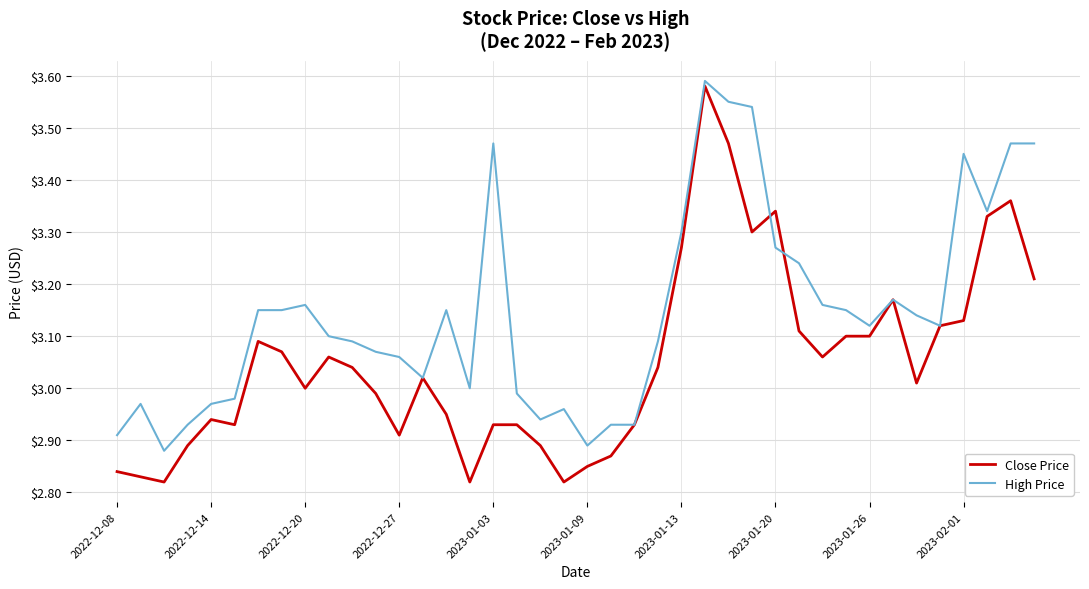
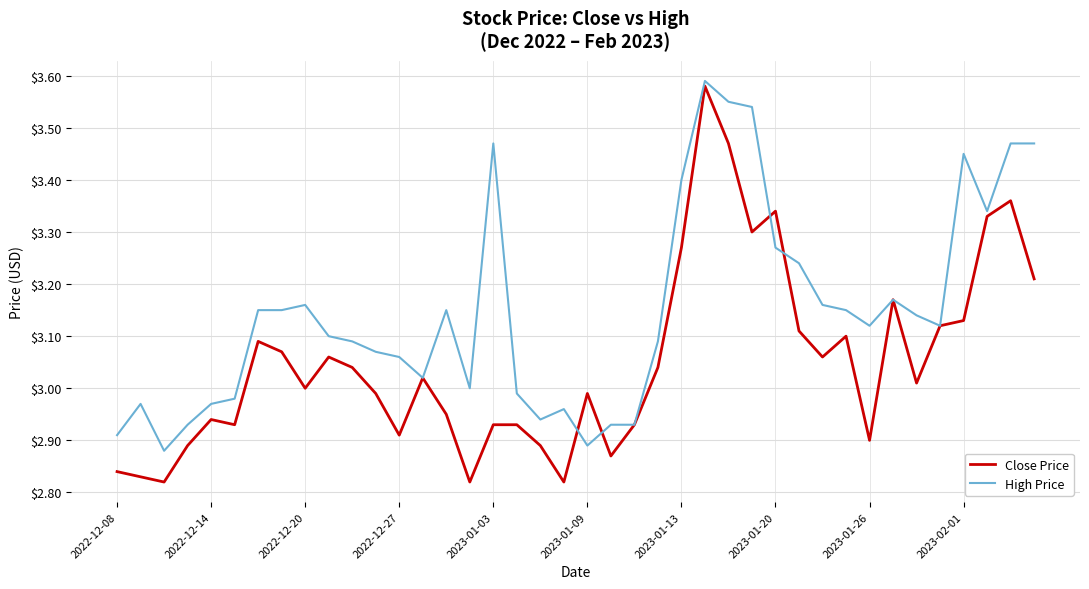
Close Price, 2023-01-09: $2.85 -> $2.99
High Price, 2023-01-13: $3.3 -> $3.4
Close Price, 2023-01-26: $3.1 -> $2.9
